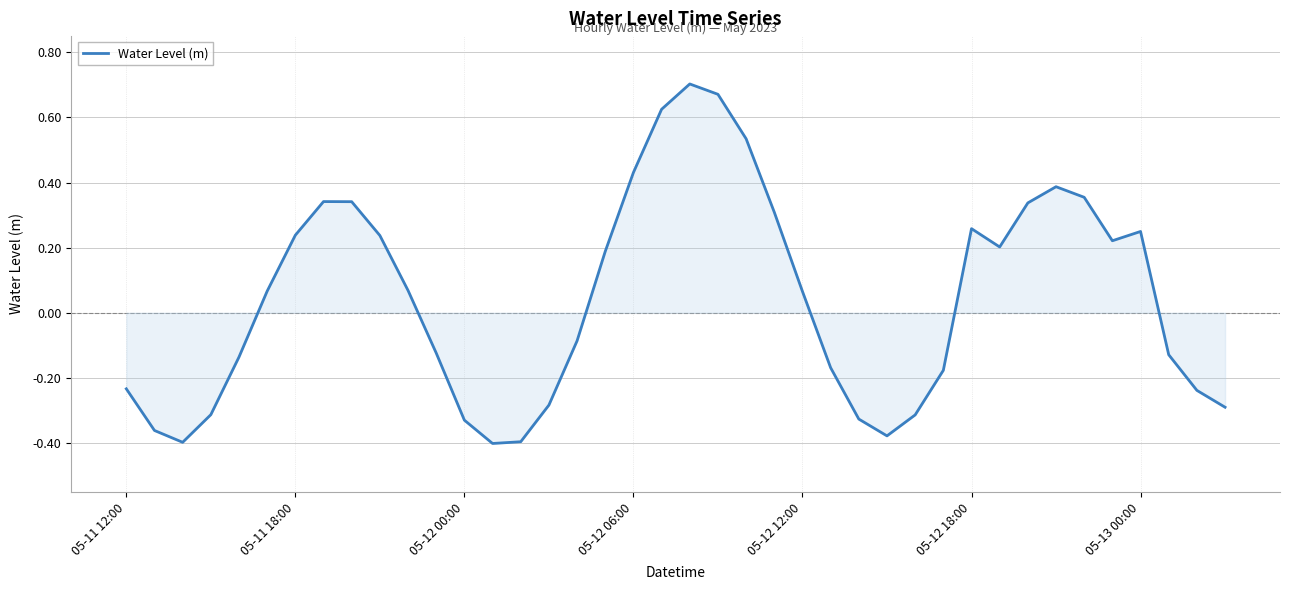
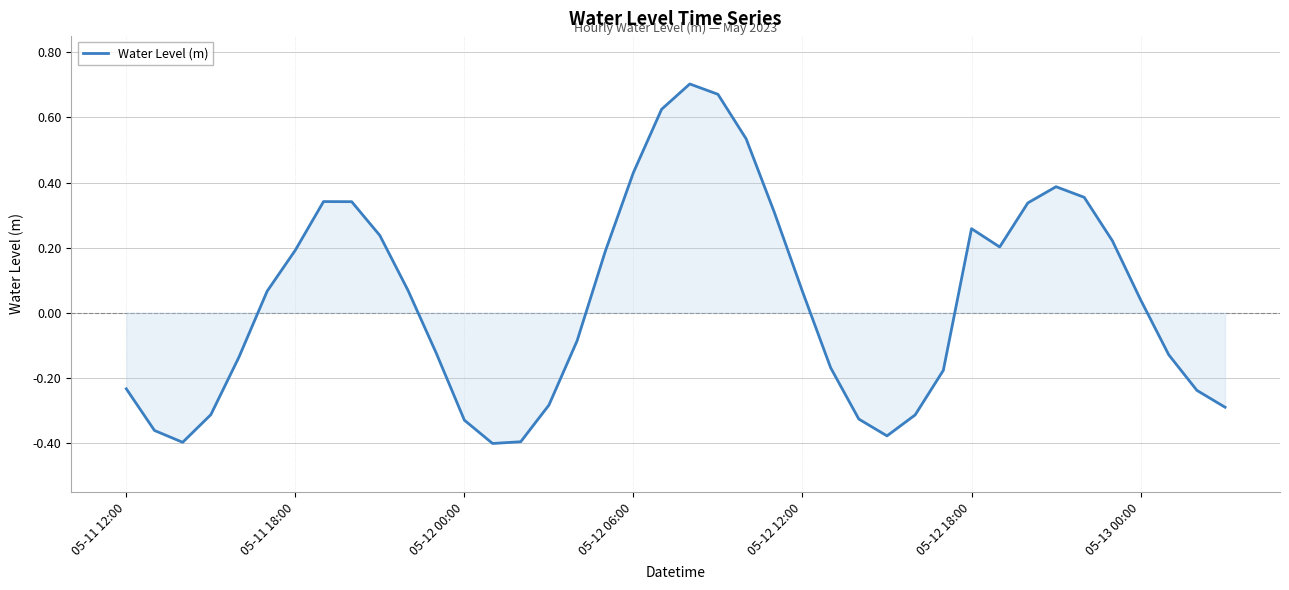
Water Level (m), 05-11 18:00: 0.24 -> 0.19
Water Level (m), 05-13 00:00: 0.25 -> 0.04
